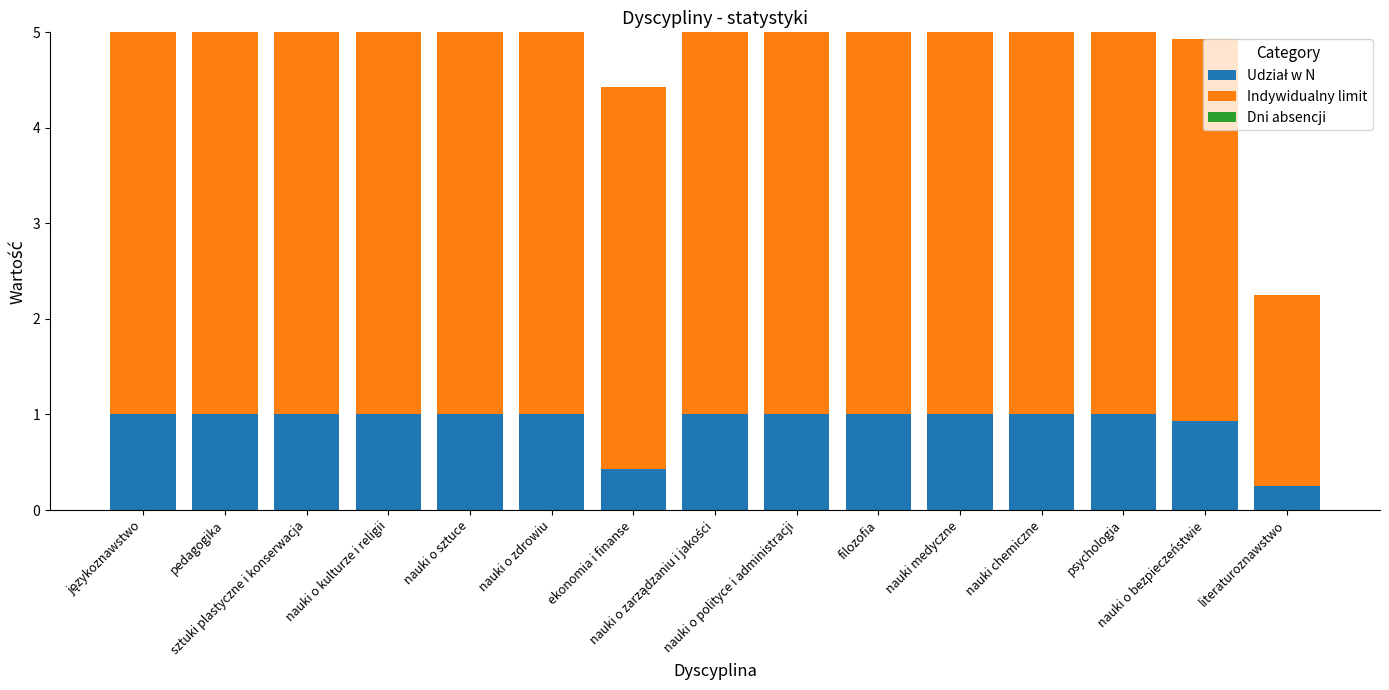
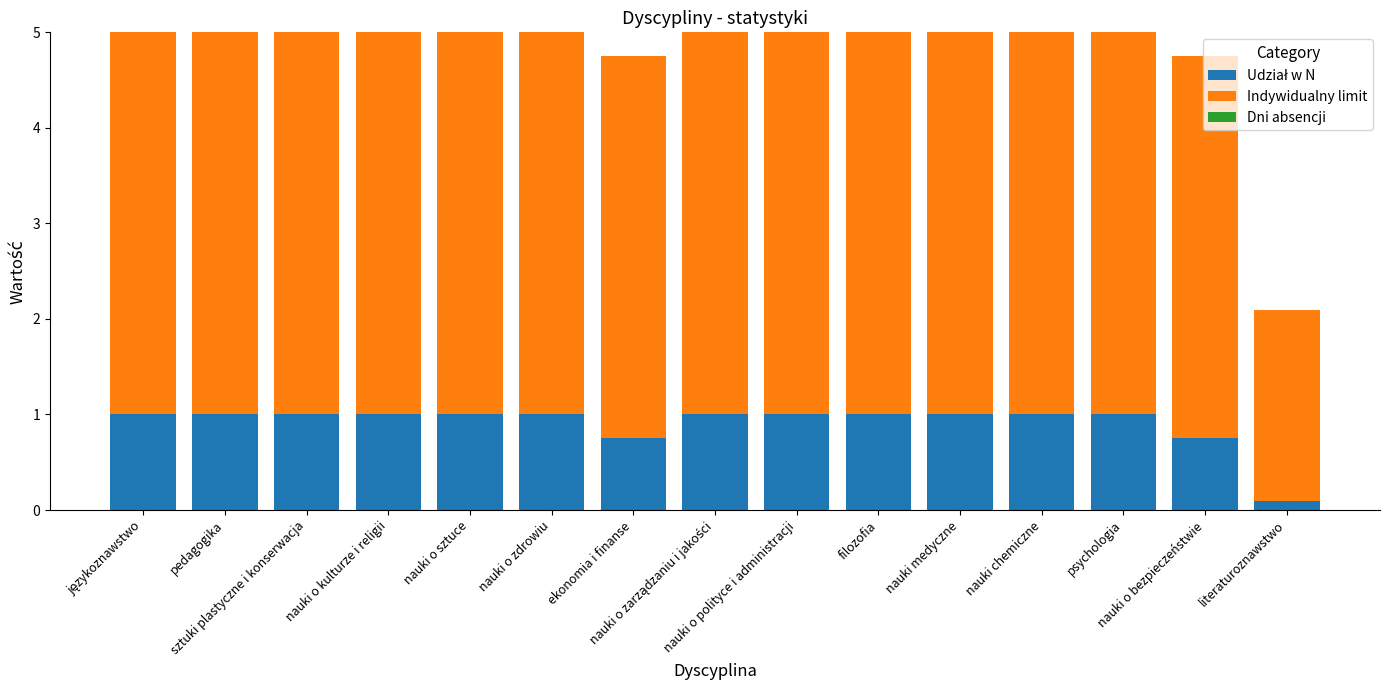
Udział w N, ekonomia i finanse: 0.4 -> 0.8
Udział w N, nauki o bezpieczeństwie: 0.9 -> 0.8
Udział w N, literaturoznawstwo: 0.3 -> 0.1
